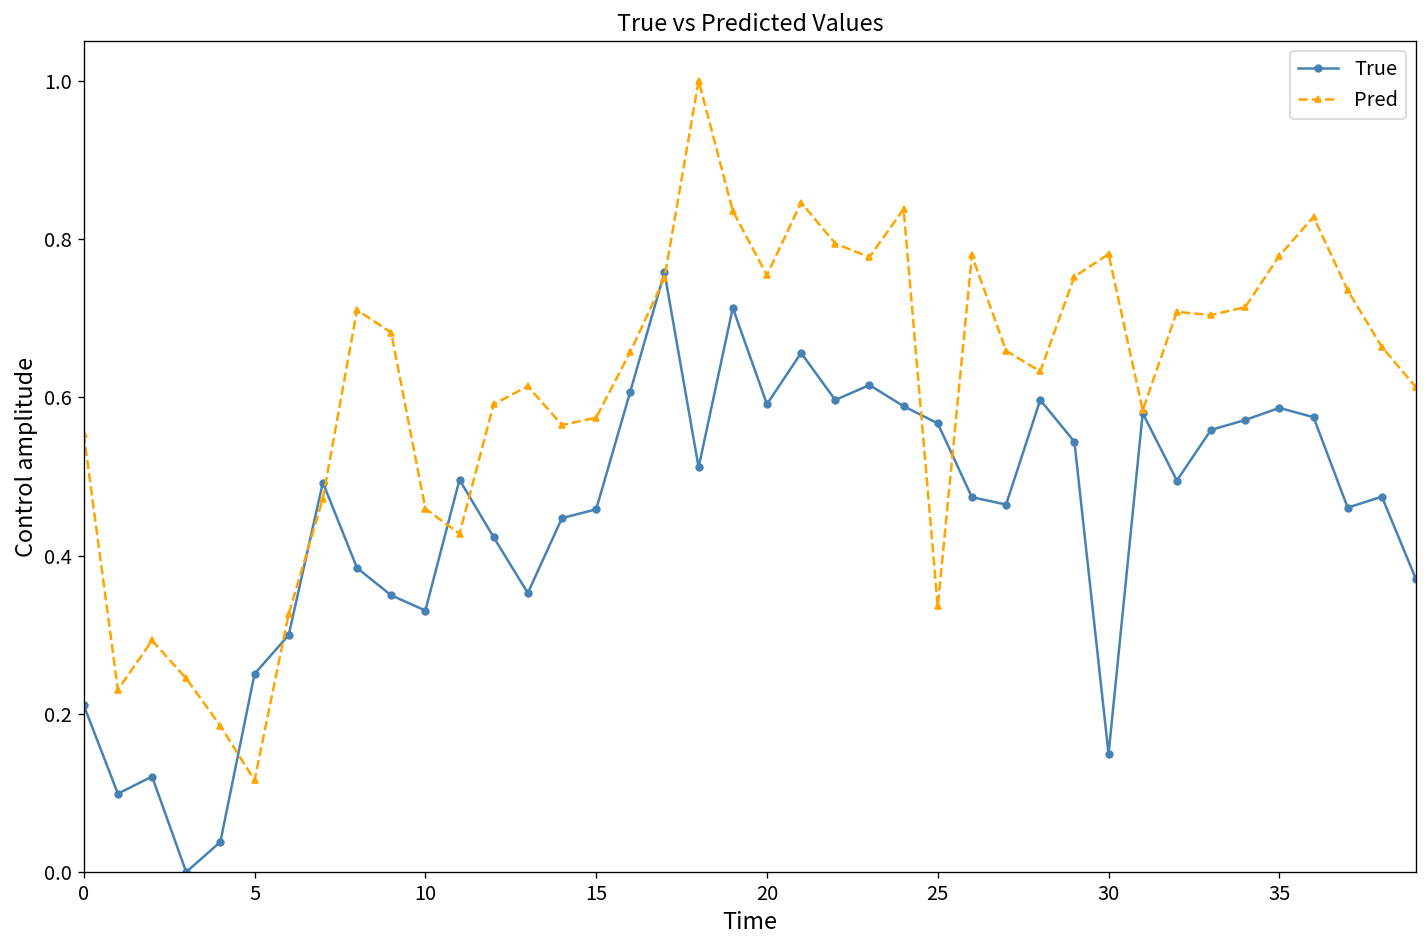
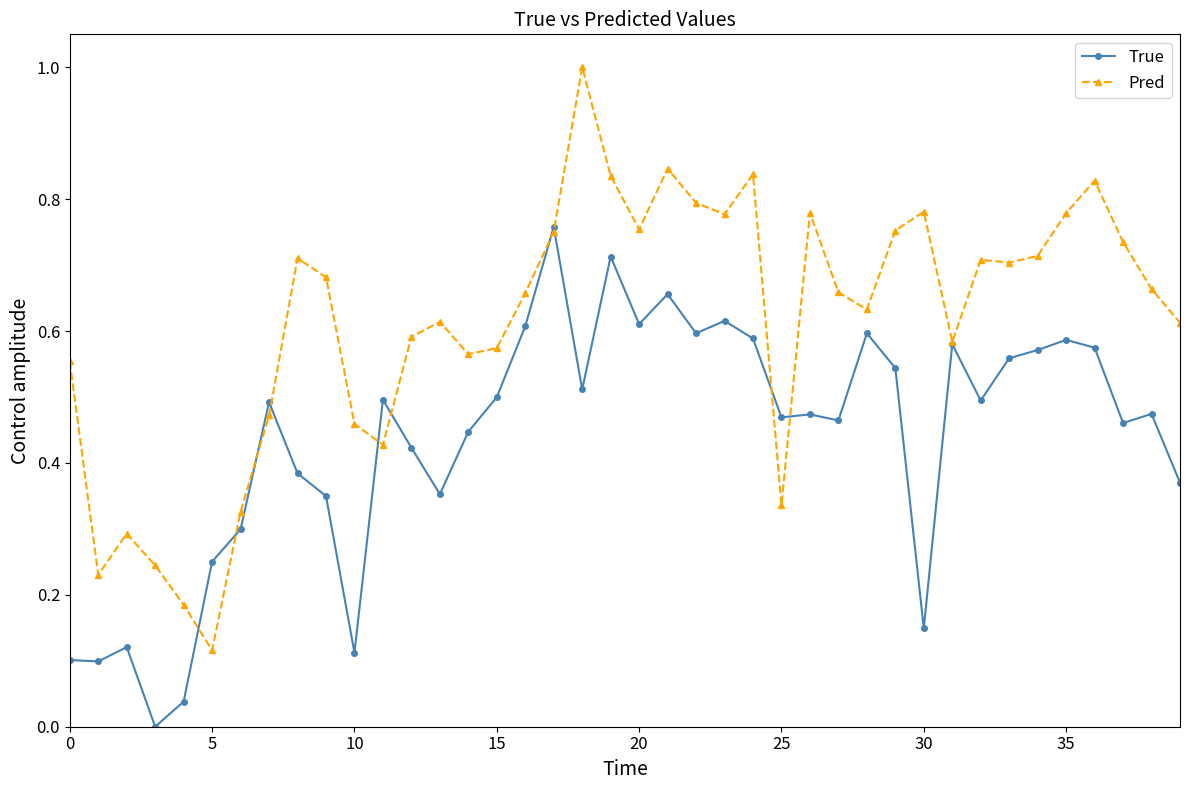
True, 0: 0.21 -> 0.10
True, 10: 0.33 -> 0.11
True, 15: 0.46 -> 0.50
True, 20: 0.59 -> 0.61
True, 25: 0.57 -> 0.47
